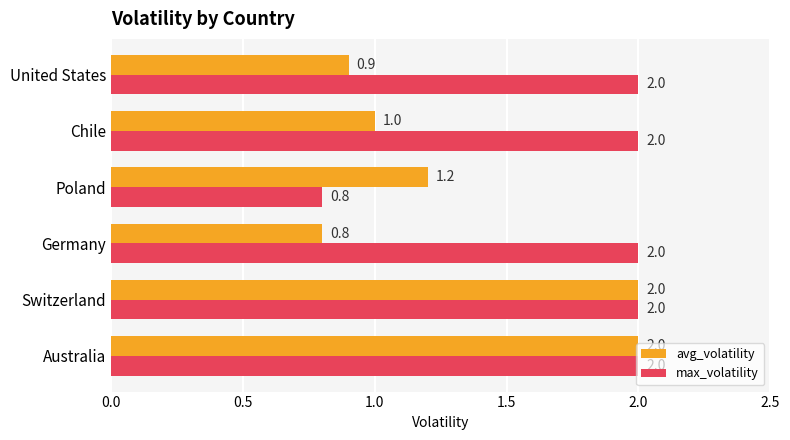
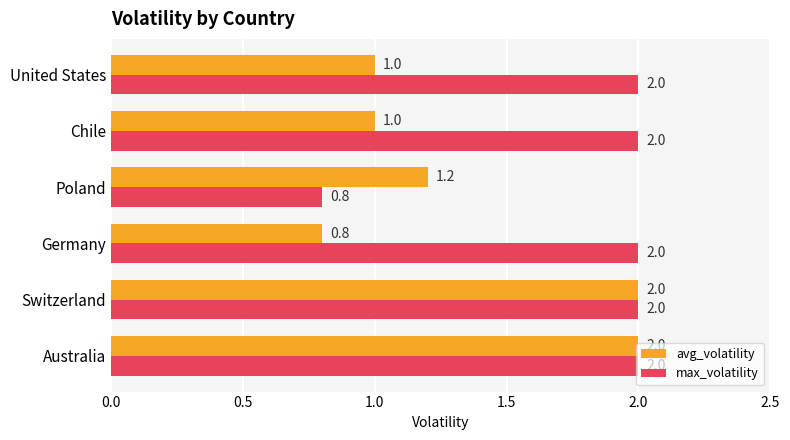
avg_volatility, United States: 0.9 -> 1.0
